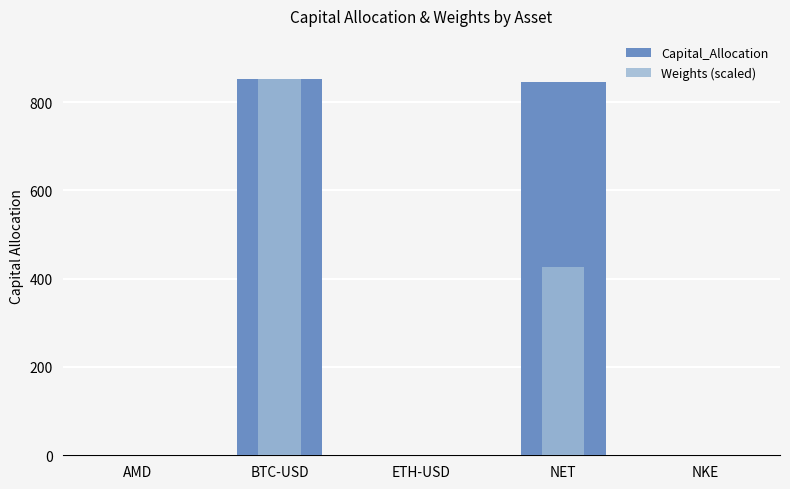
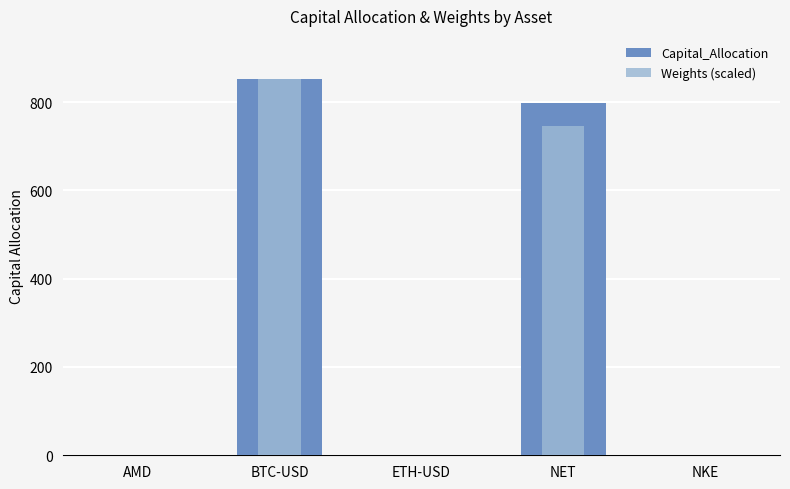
Capital_Allocation, NET: 850 -> 800
Weights (scaled), NET: 430 -> 750
